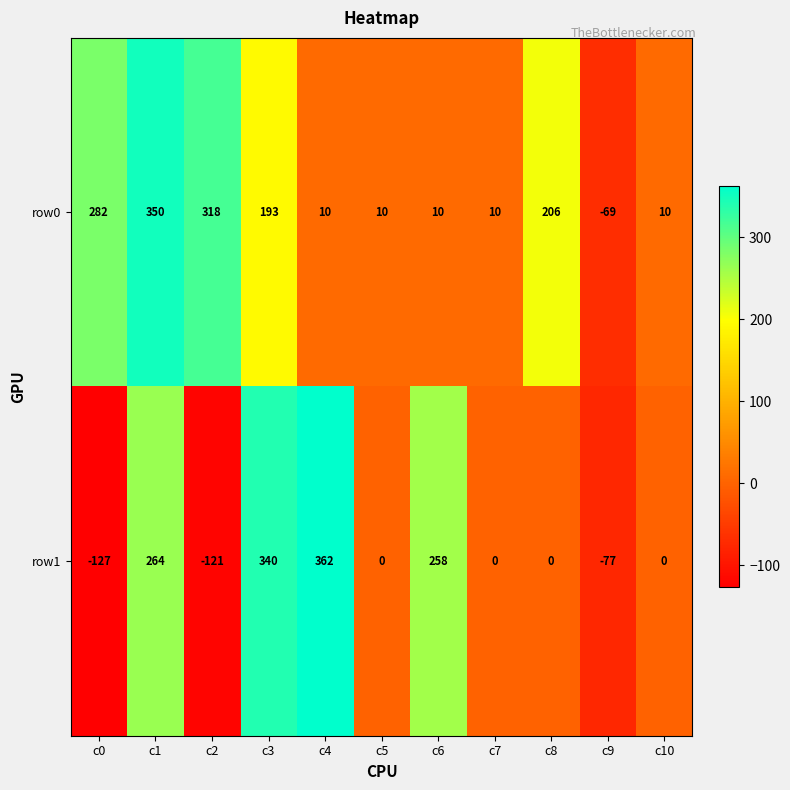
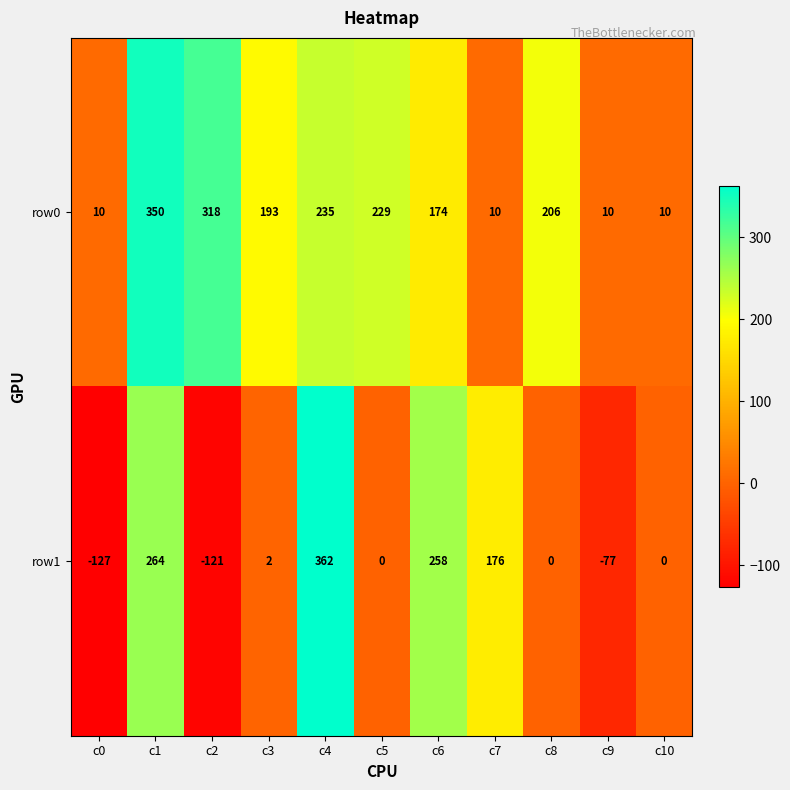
row0, c0: 282 -> 10
row0, c4: 10 -> 235
row0, c5: 10 -> 229
row0, c6: 10 -> 174
row0, c9: -69 -> 10
row1, c3: 340 -> 2
row1, c7: 0 -> 176
